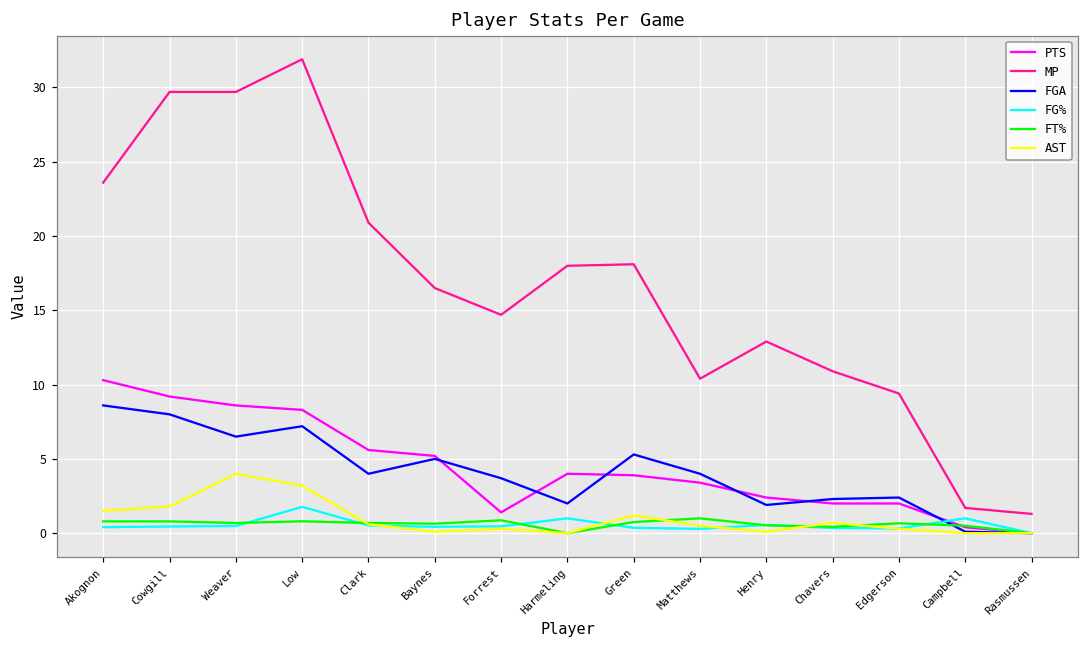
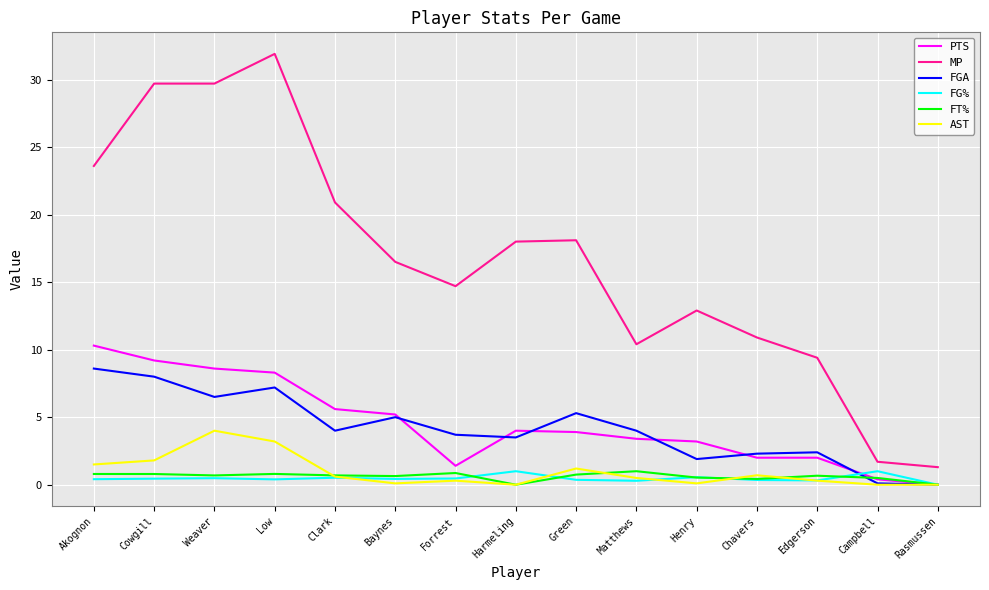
FG%, Low: 1.8 -> 0.4
FGA, Harmeling: 2.0 -> 3.5
PTS, Henry: 2.4 -> 3.2
